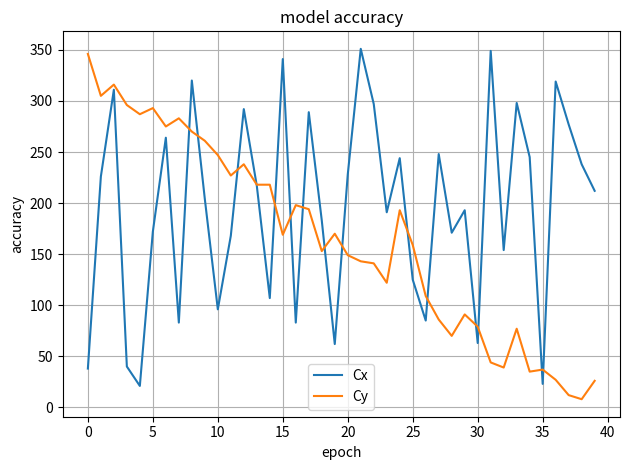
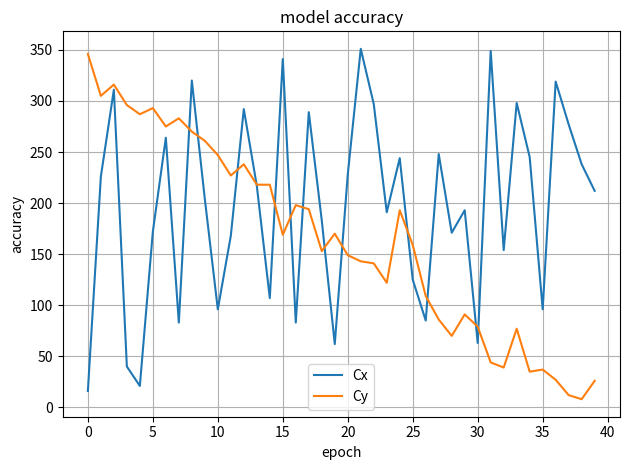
Cx, 0: 38 -> 16
Cx, 35: 23 -> 96
